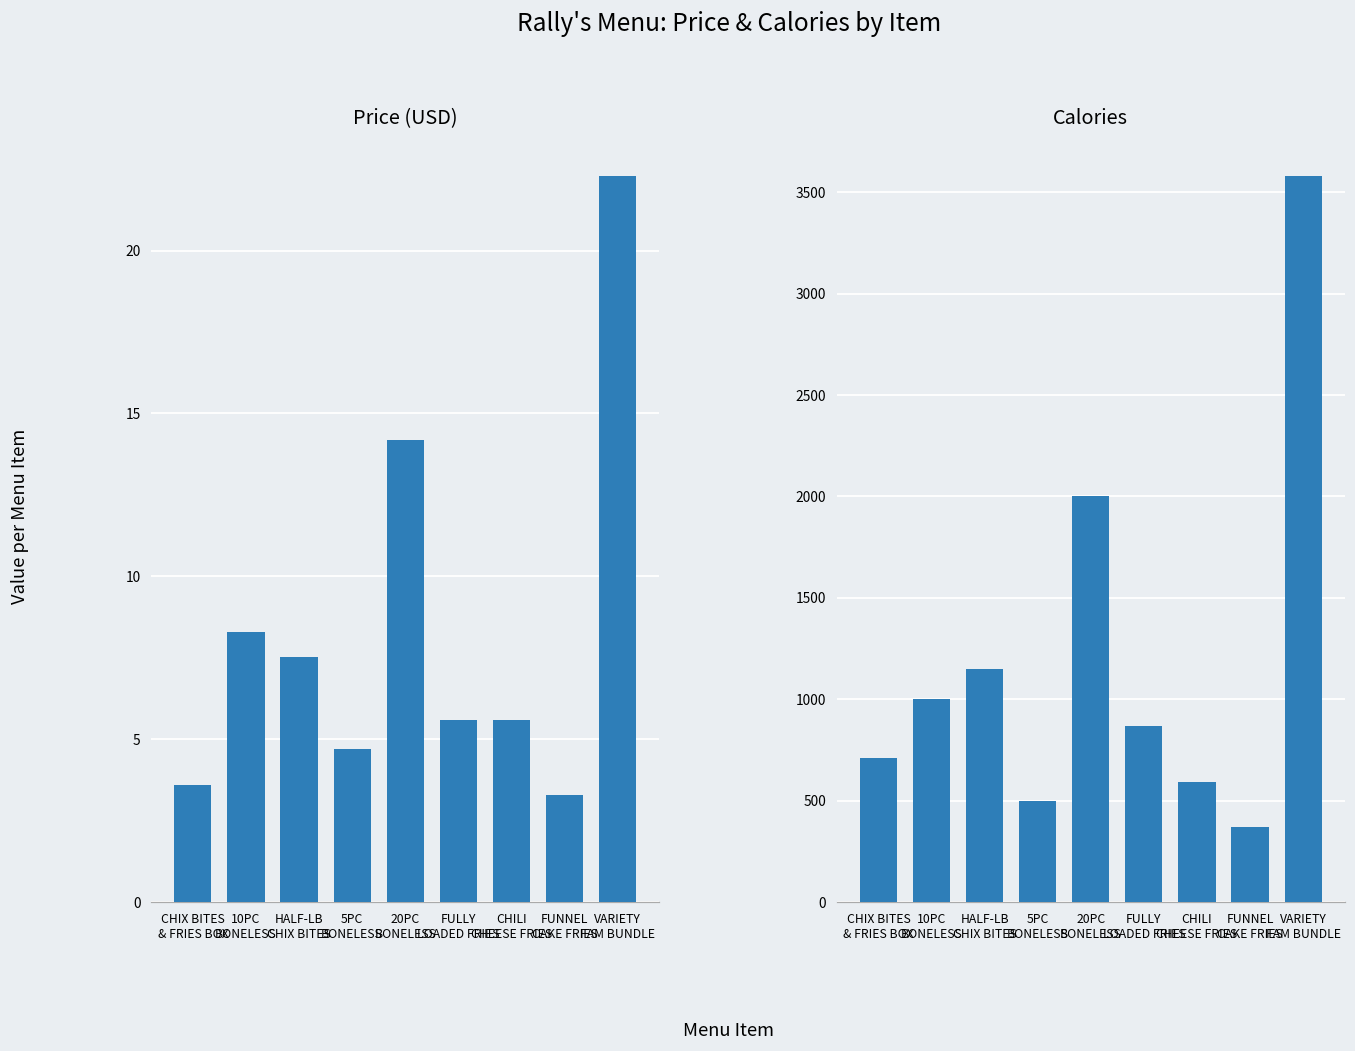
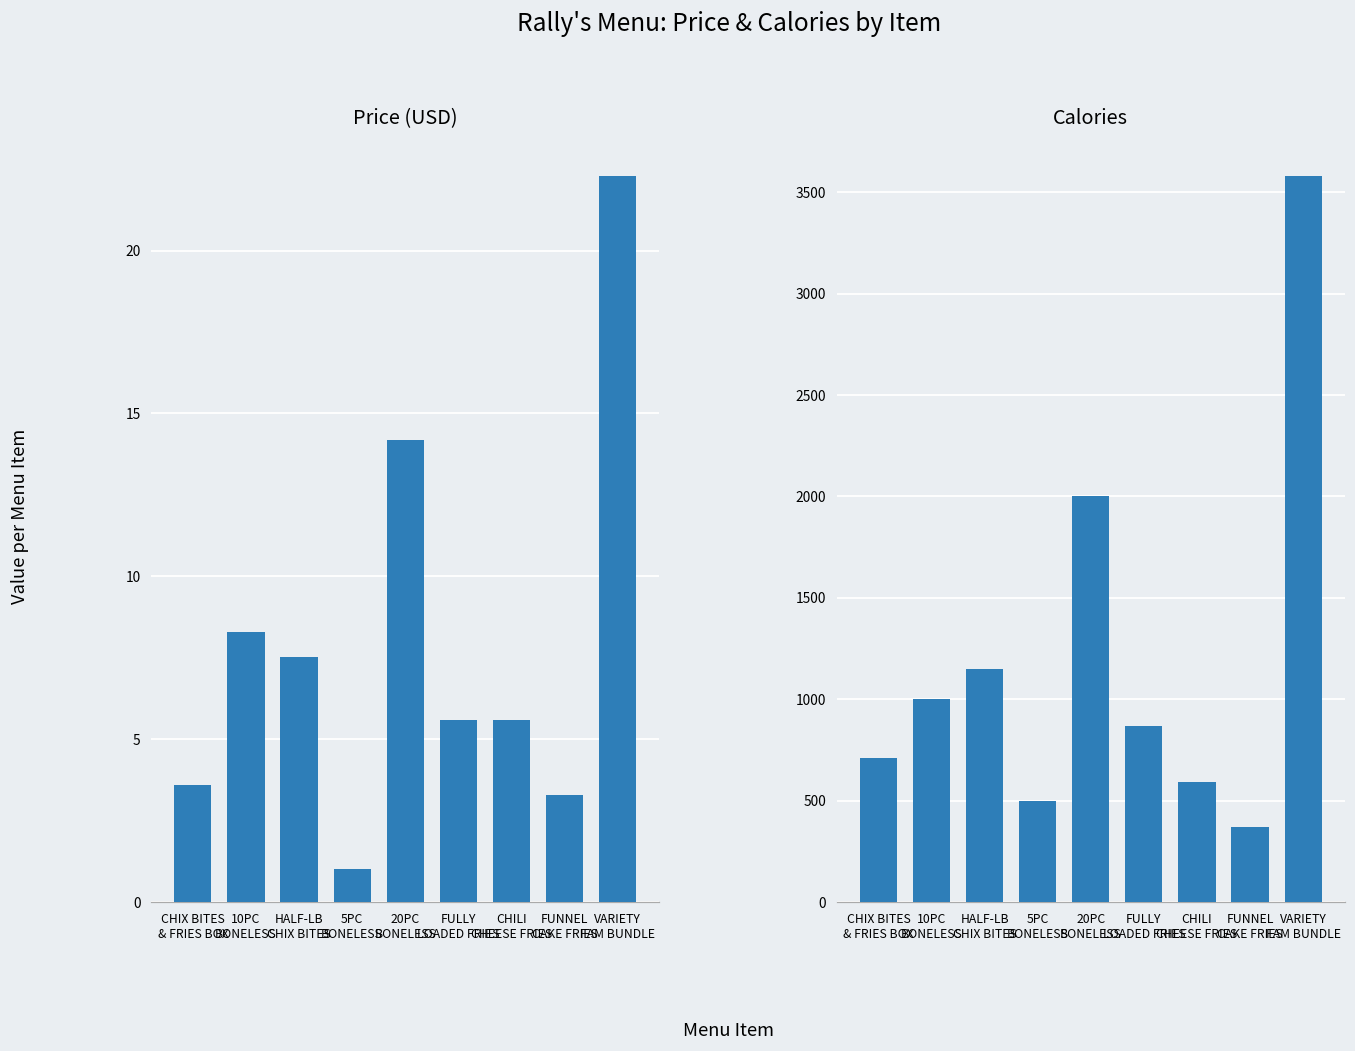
Price (USD), 5PC BONELESS: 4.7 -> 1.0
